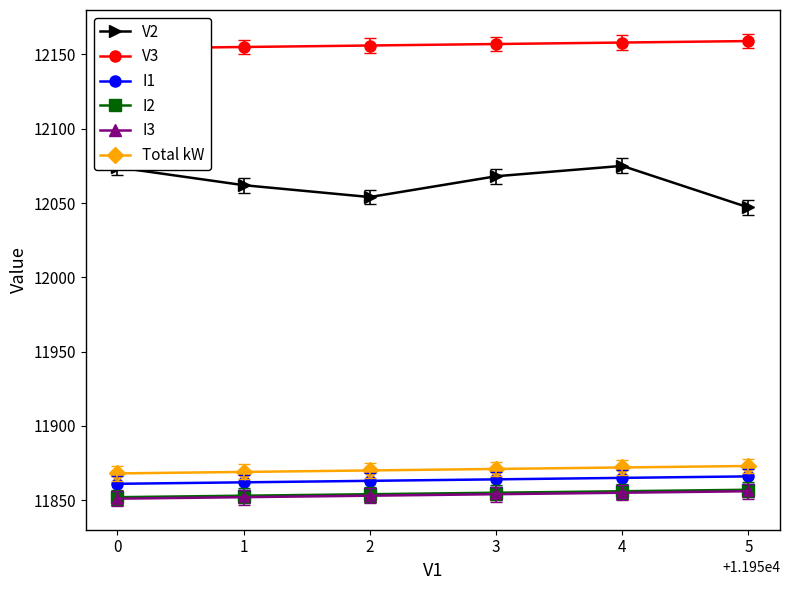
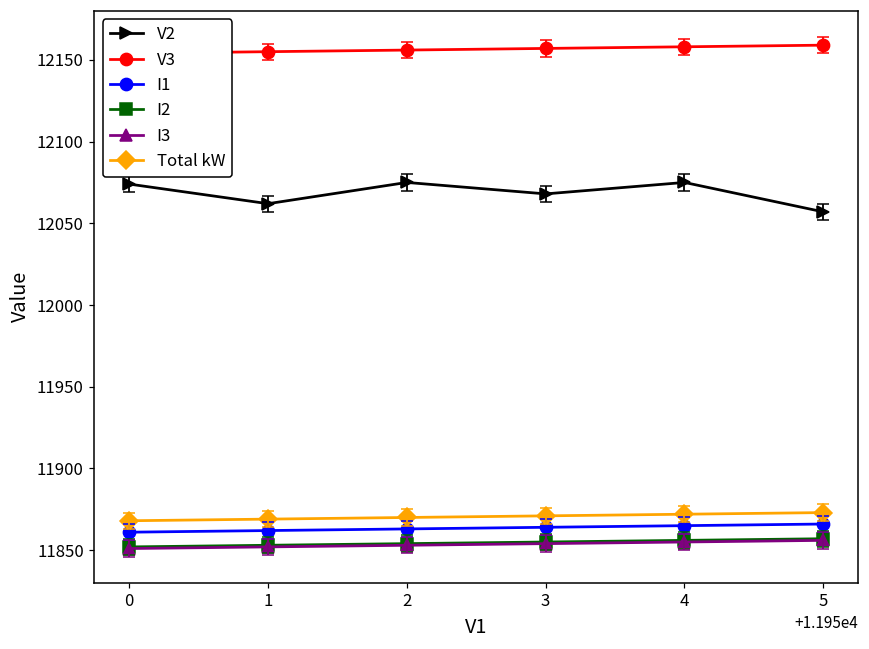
V2, 2: 12054 -> 12075
V2, 5: 12047 -> 12057
